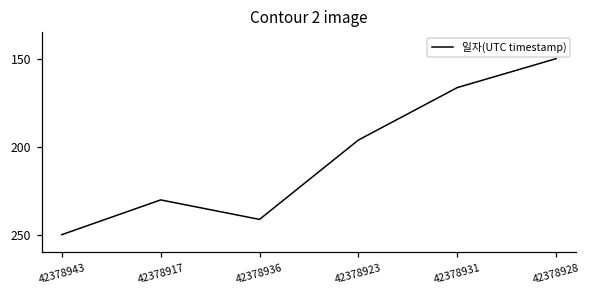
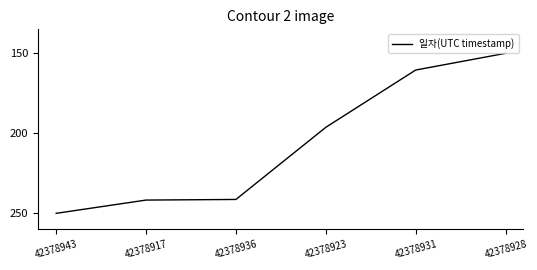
42378917: 230 -> 242
42378931: 166 -> 160
